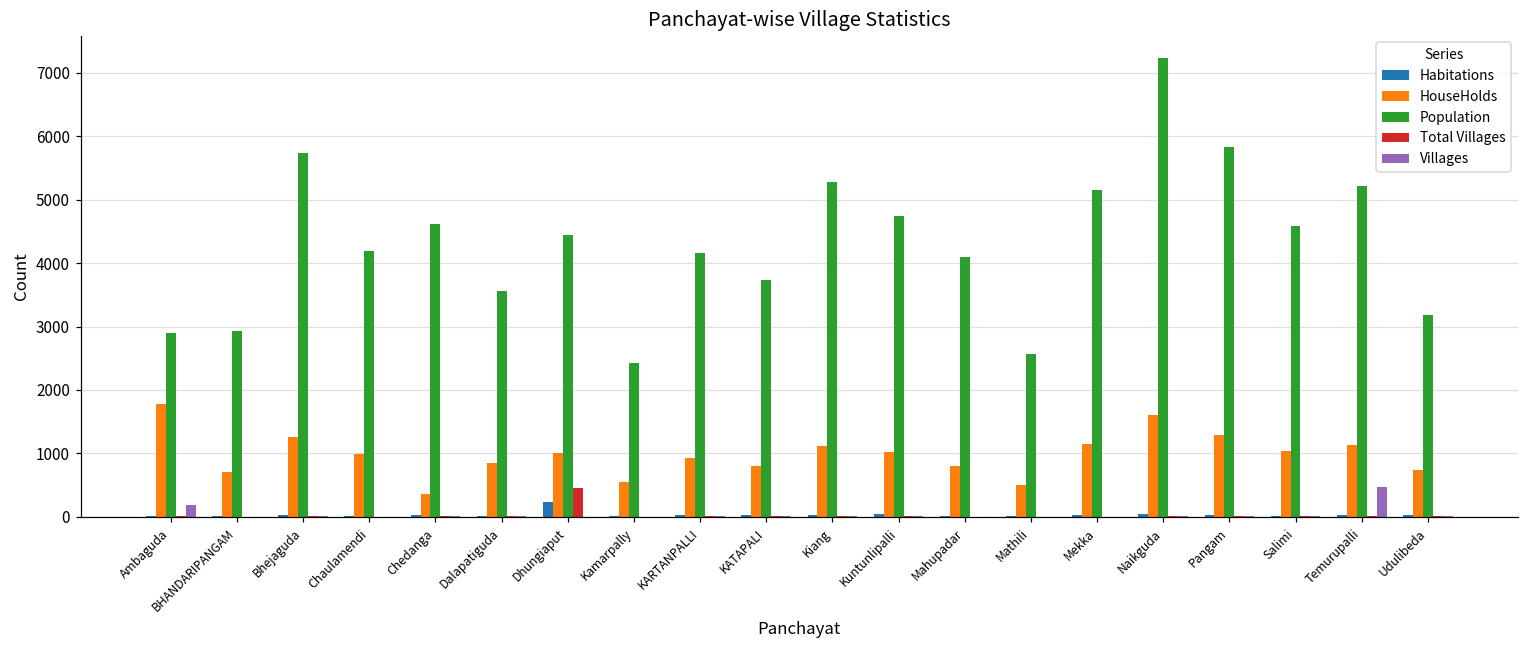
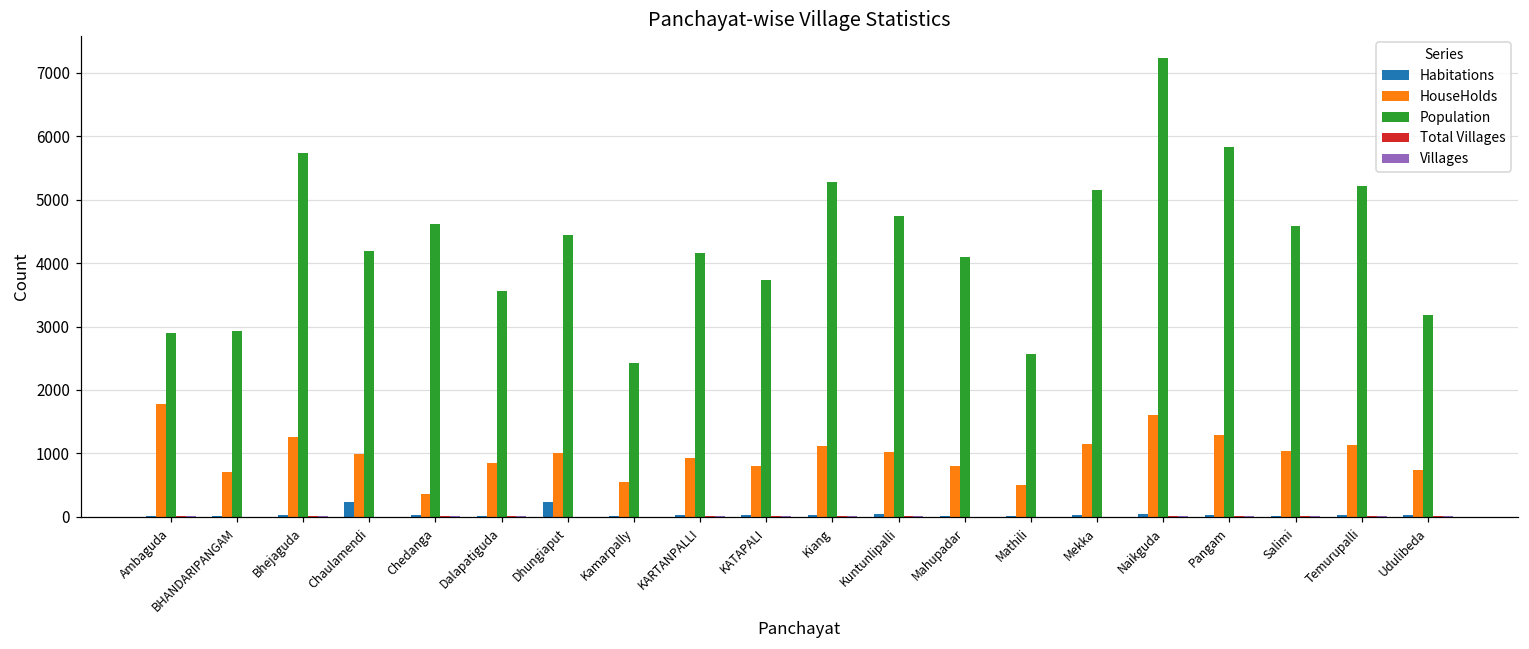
Villages, Ambaguda: 200 -> 0
Habitations, Chaulamendi: 0 -> 200
Total Villages, Dhungiaput: 400 -> 0
Villages, Temurupalli: 500 -> 0
